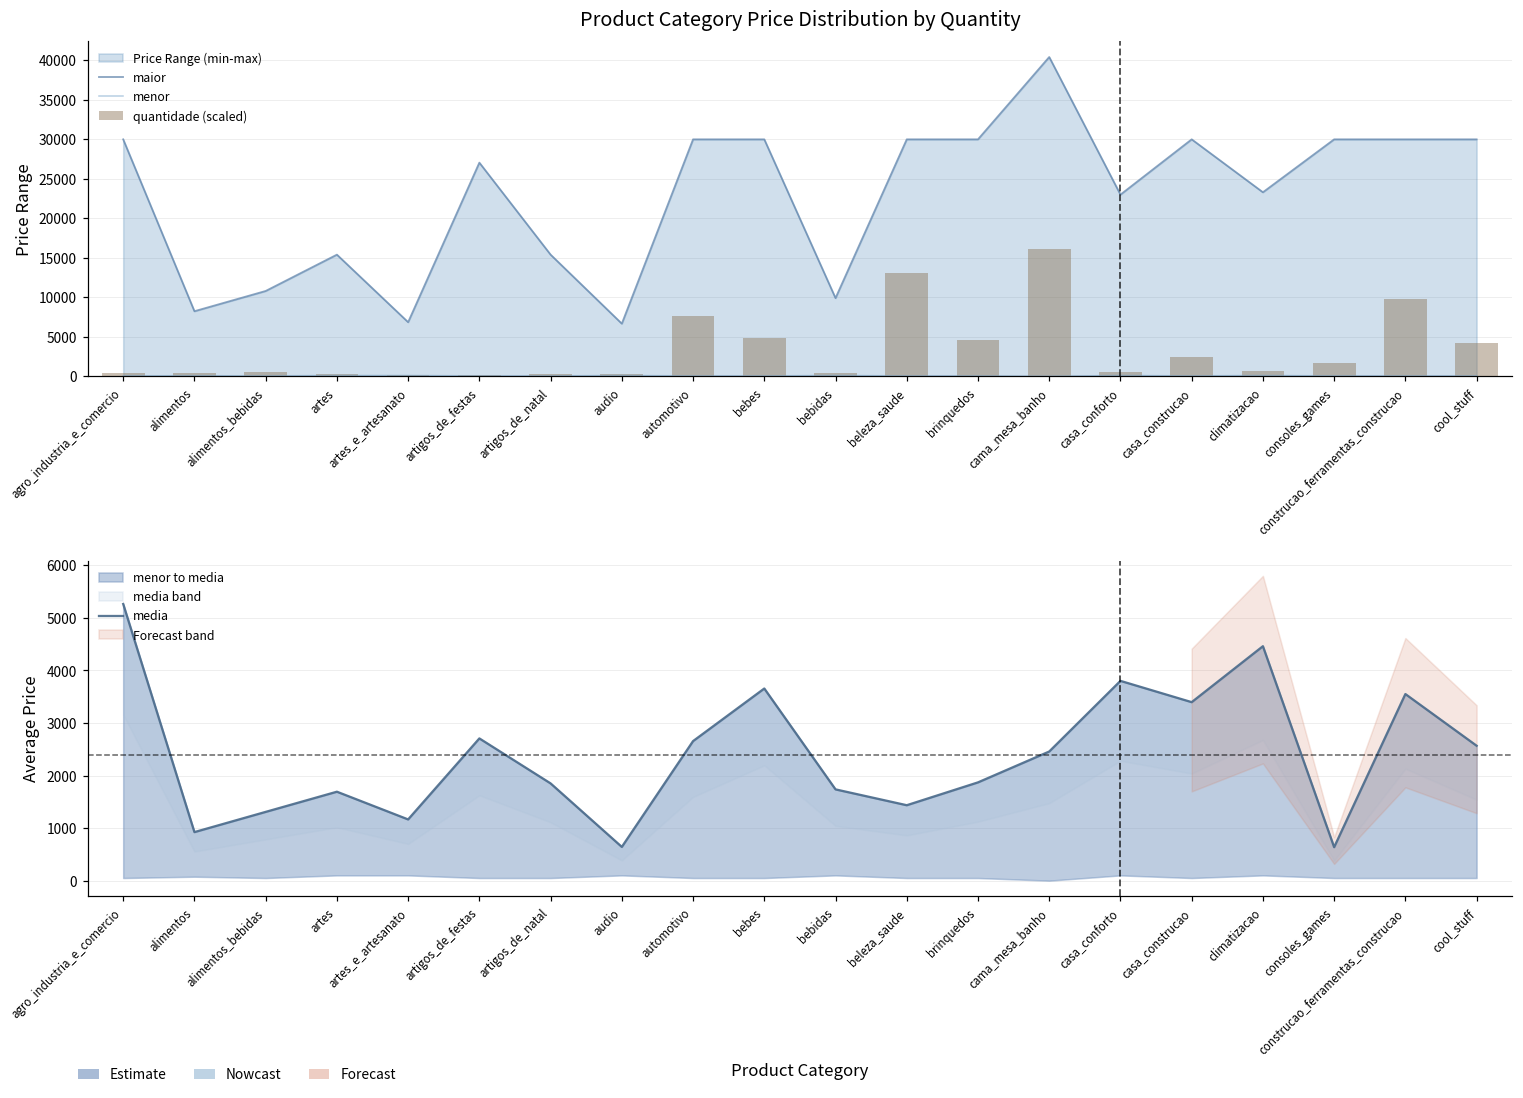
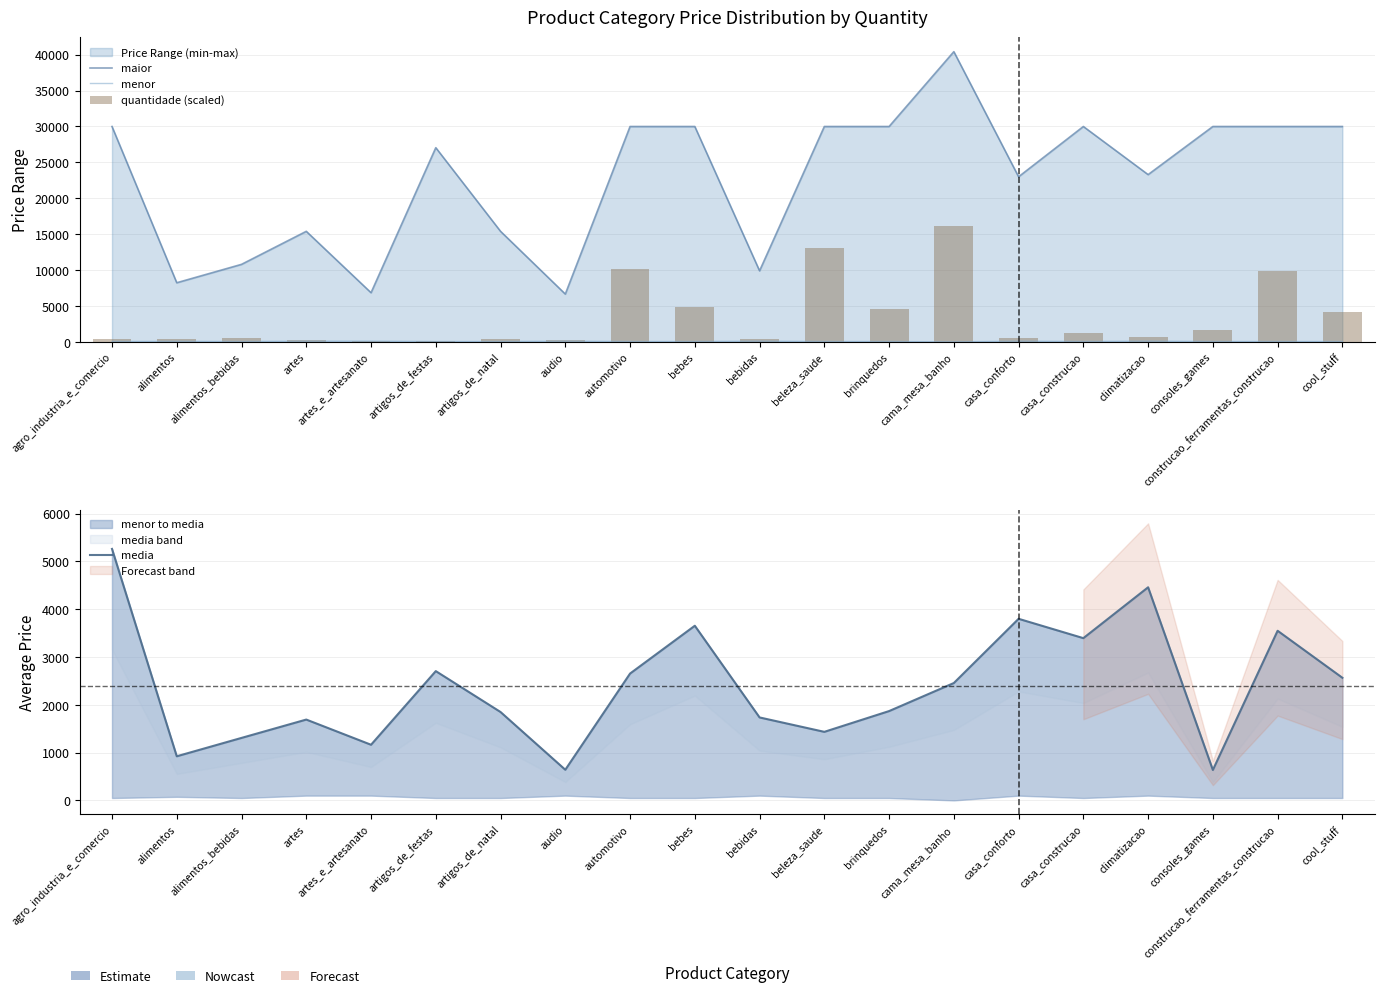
Product Category Price Distribution by Quantity, quantidade (scaled), automotivo: 8000 -> 10000
Product Category Price Distribution by Quantity, quantidade (scaled), casa_construcao: 2000 -> 1000
